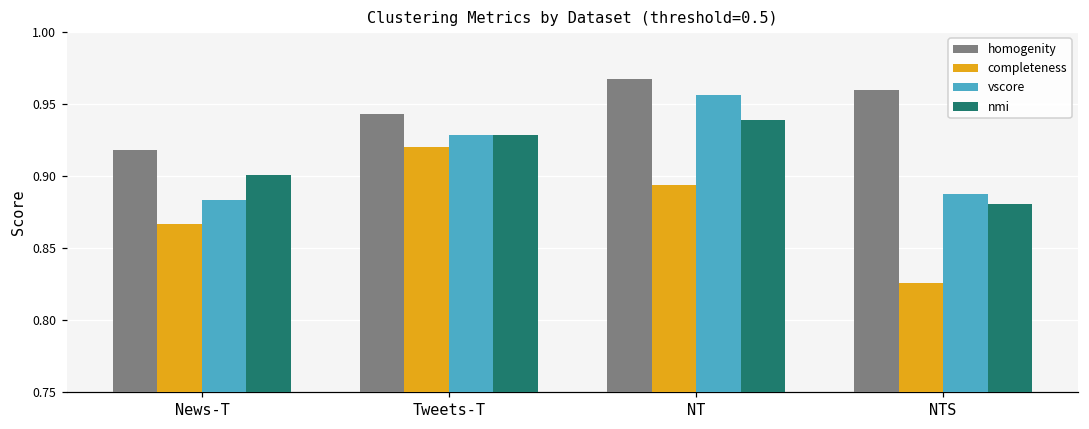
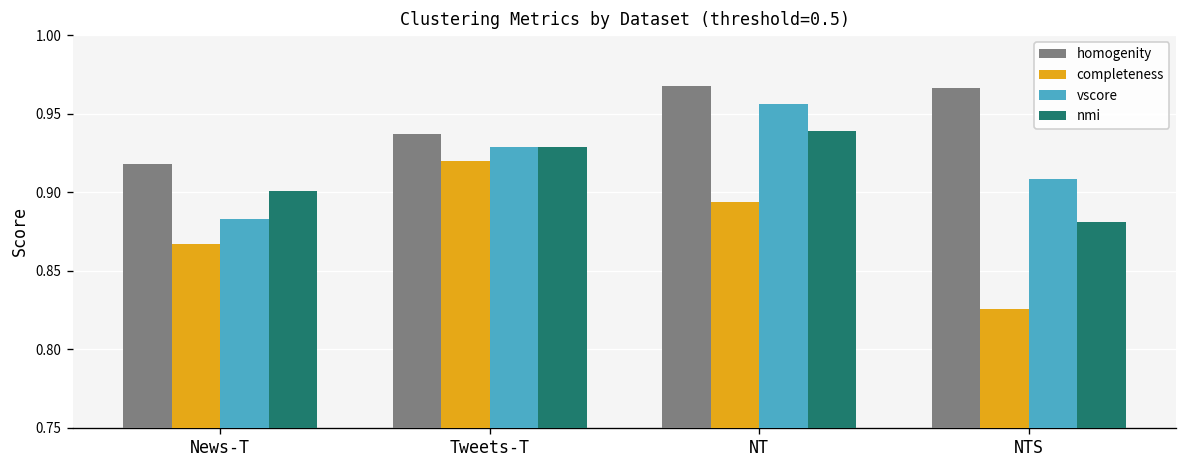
homogenity, Tweets-T: 0.943 -> 0.937
homogenity, NTS: 0.960 -> 0.966
vscore, NTS: 0.888 -> 0.908
